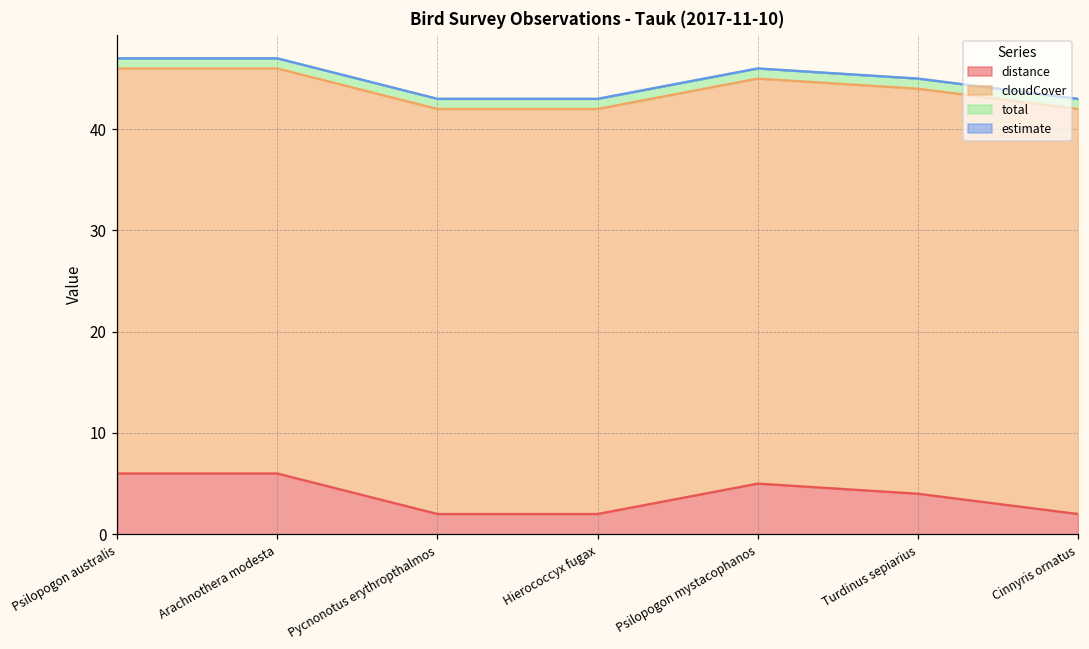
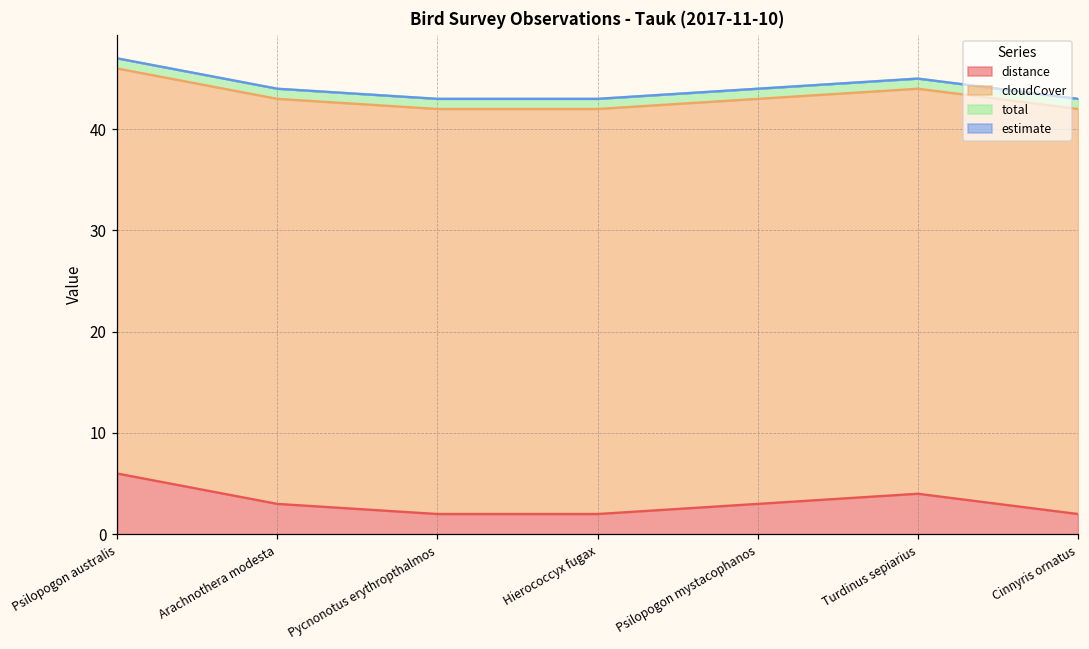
distance, Arachnothera modesta: 6 -> 3
distance, Psilopogon mystacophanos: 5 -> 3
